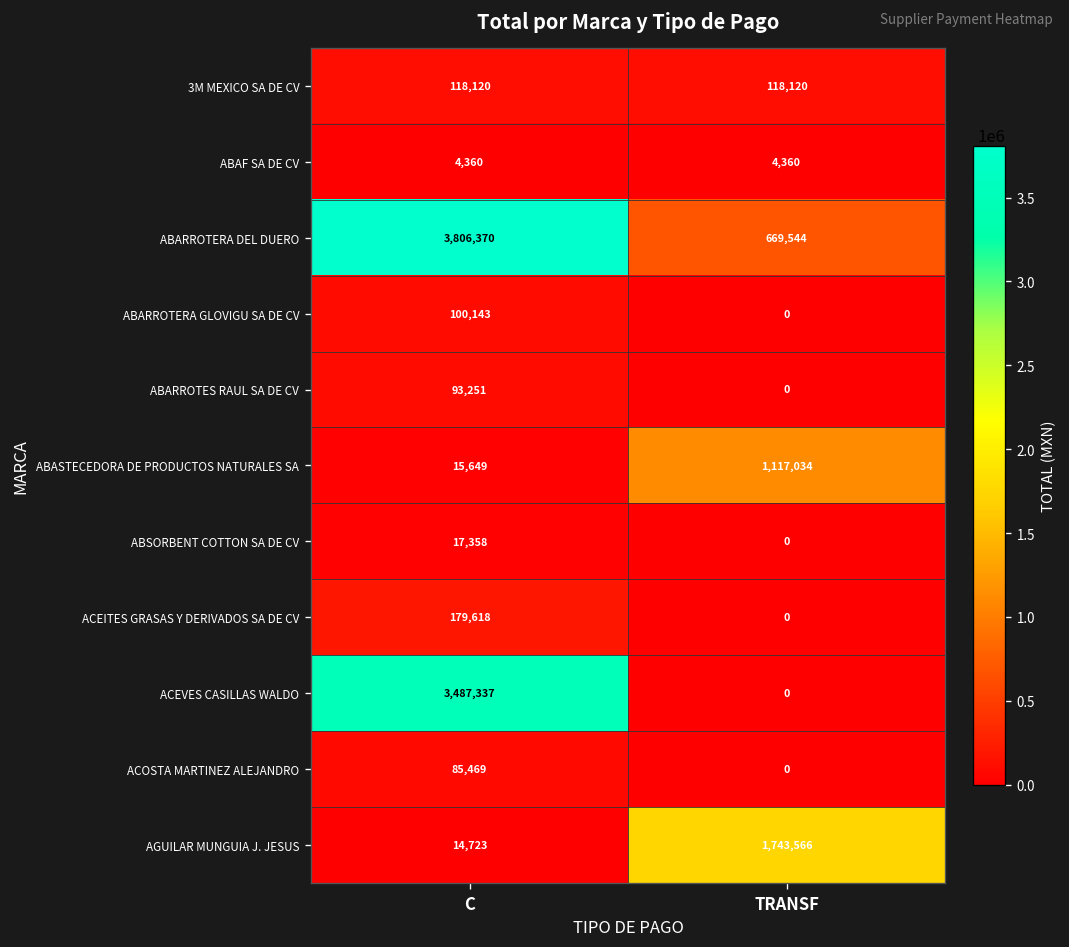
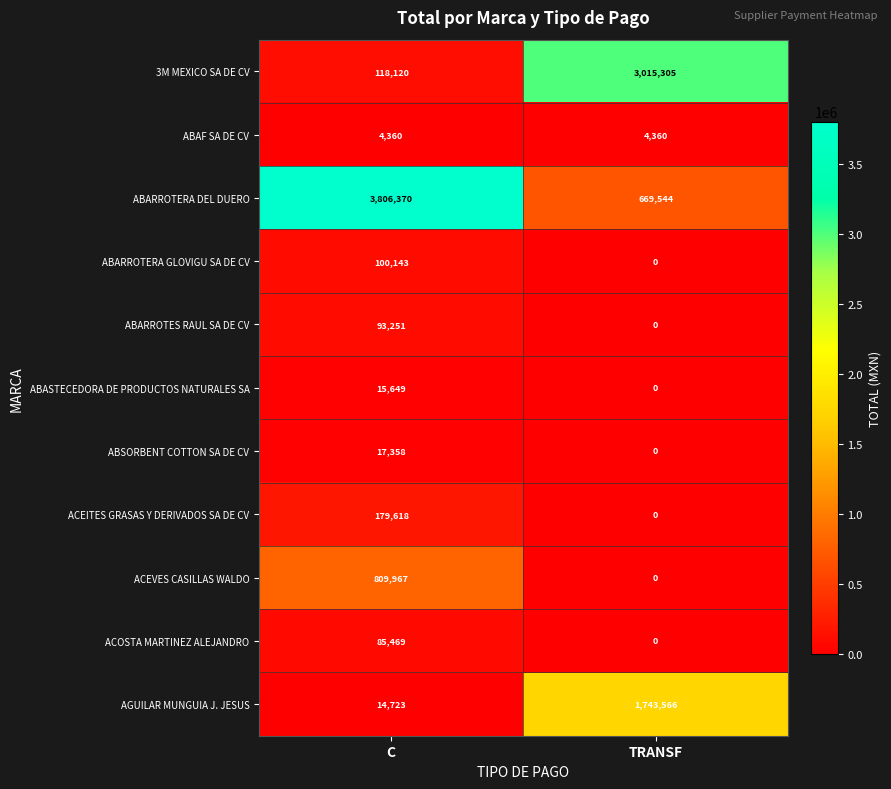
3M MEXICO SA DE CV, TRANSF: 118,120 -> 3,015,305
ABASTECEDORA DE PRODUCTOS NATURALES SA, TRANSF: 1,117,034 -> 0
ACEVES CASILLAS WALDO, C: 3,487,337 -> 809,967
